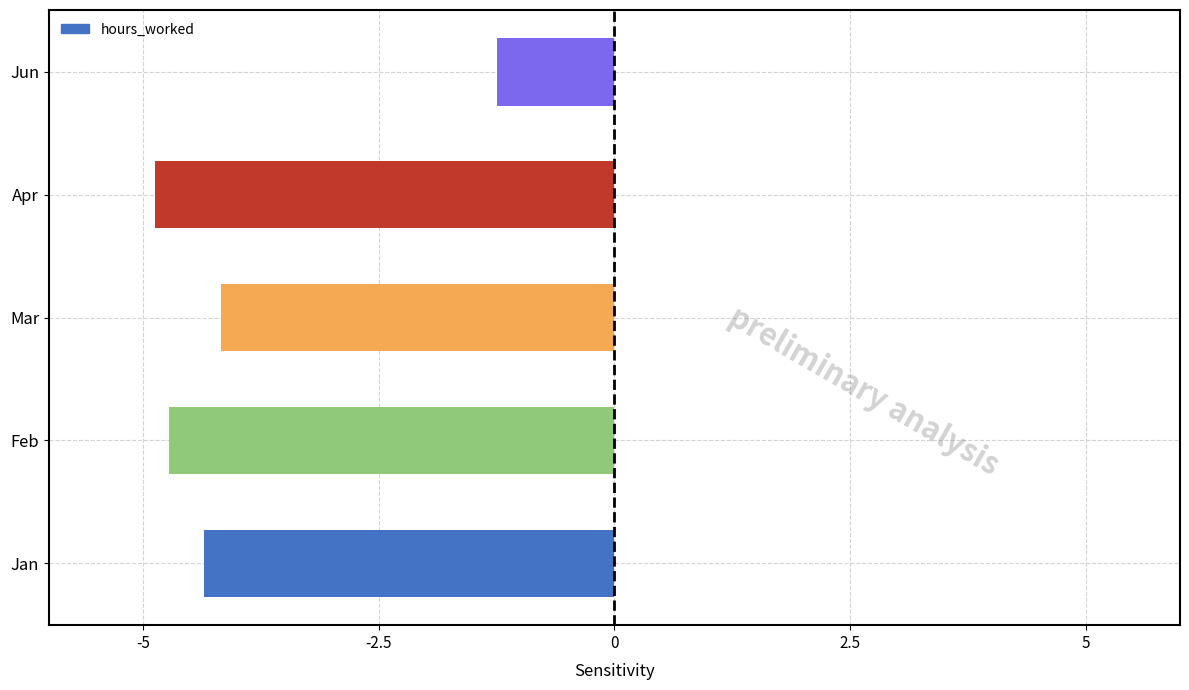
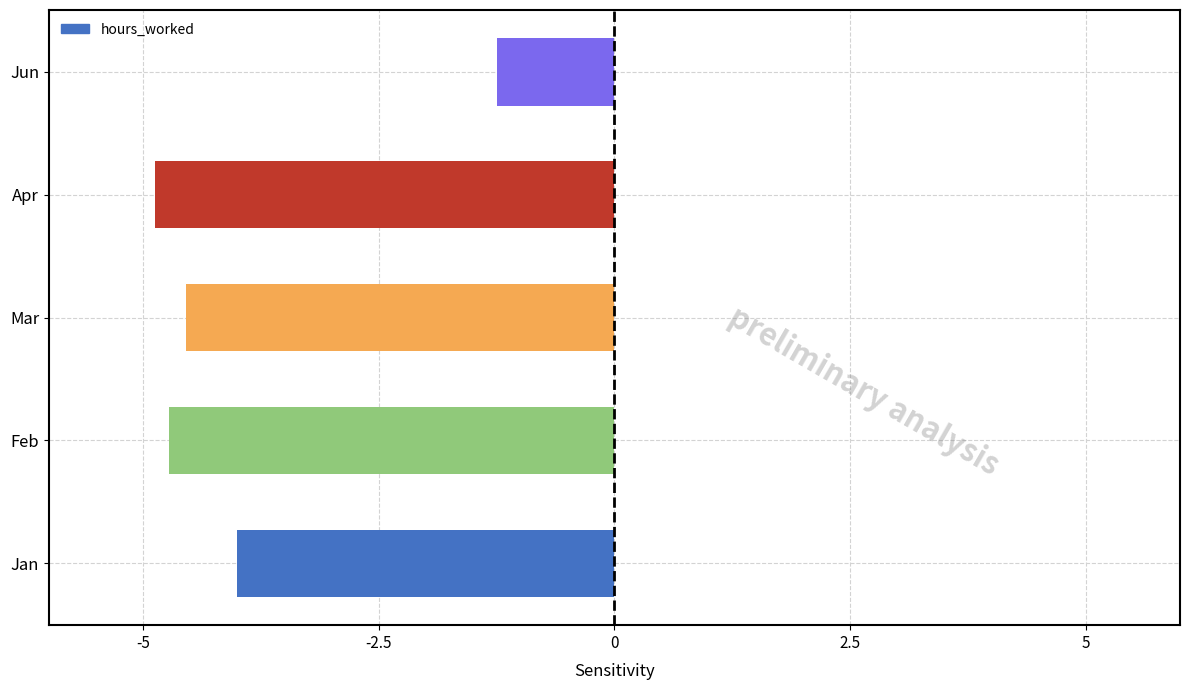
Mar: -4.2 -> -4.6
Jan: -4.4 -> -4.0
